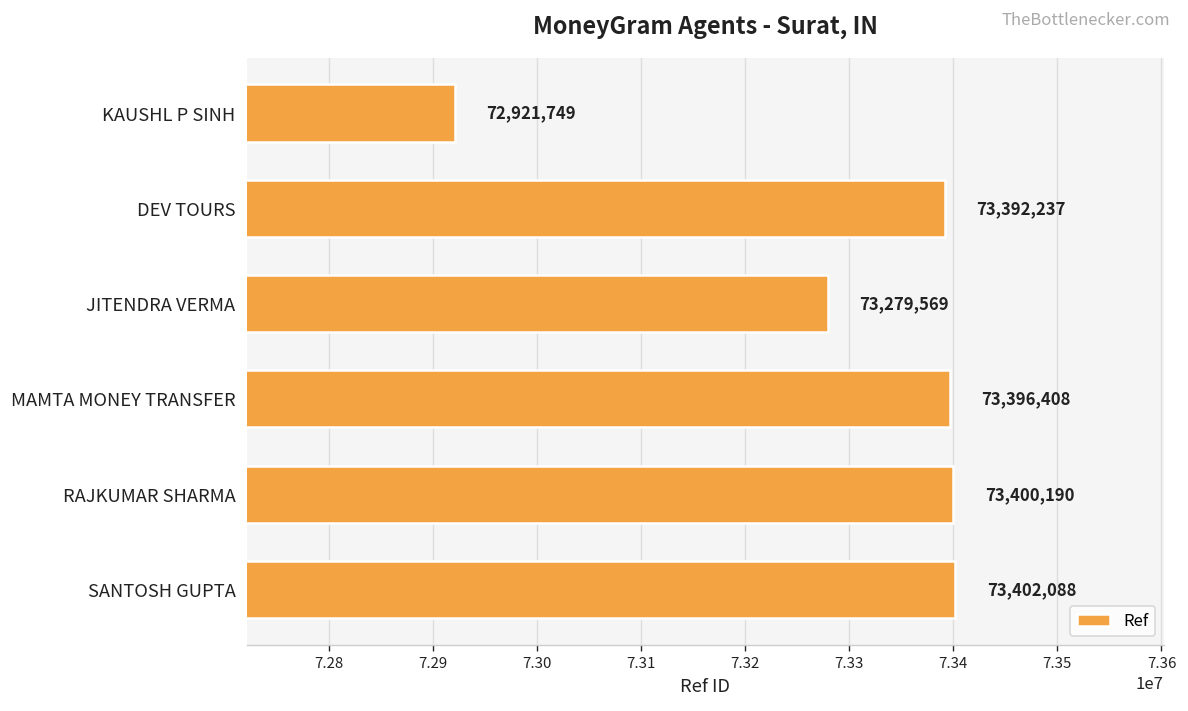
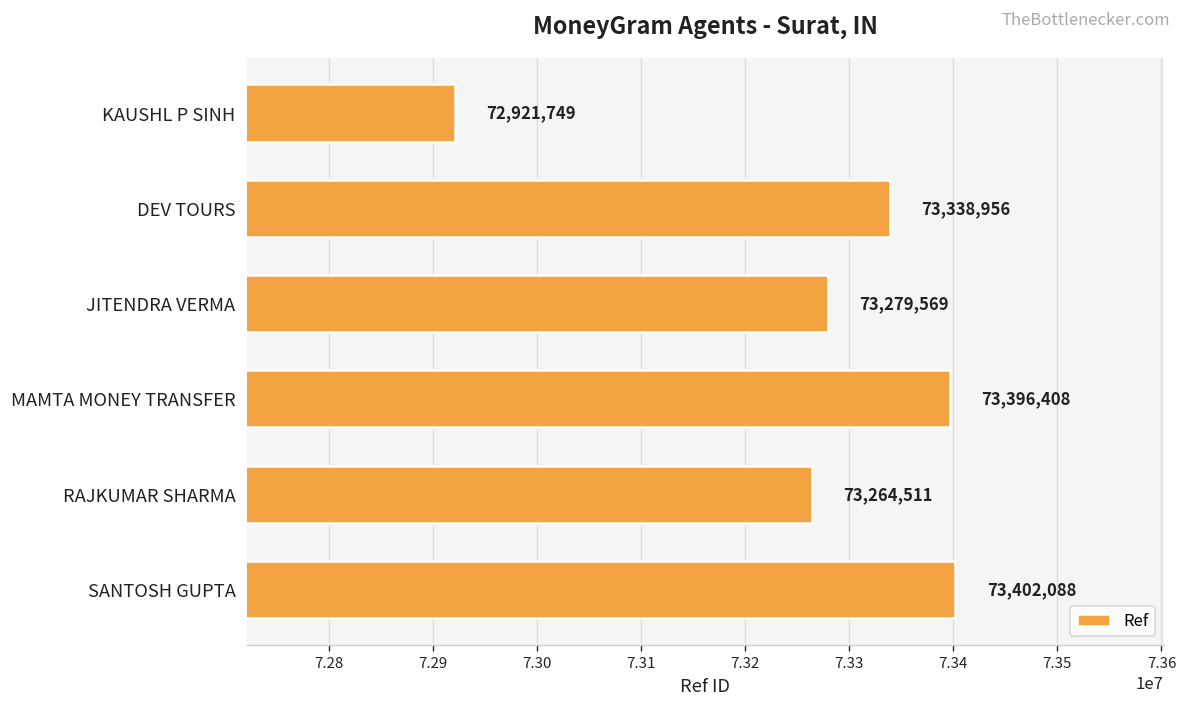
DEV TOURS: 73,392,237 -> 73,338,956
RAJKUMAR SHARMA: 73,400,190 -> 73,264,511
